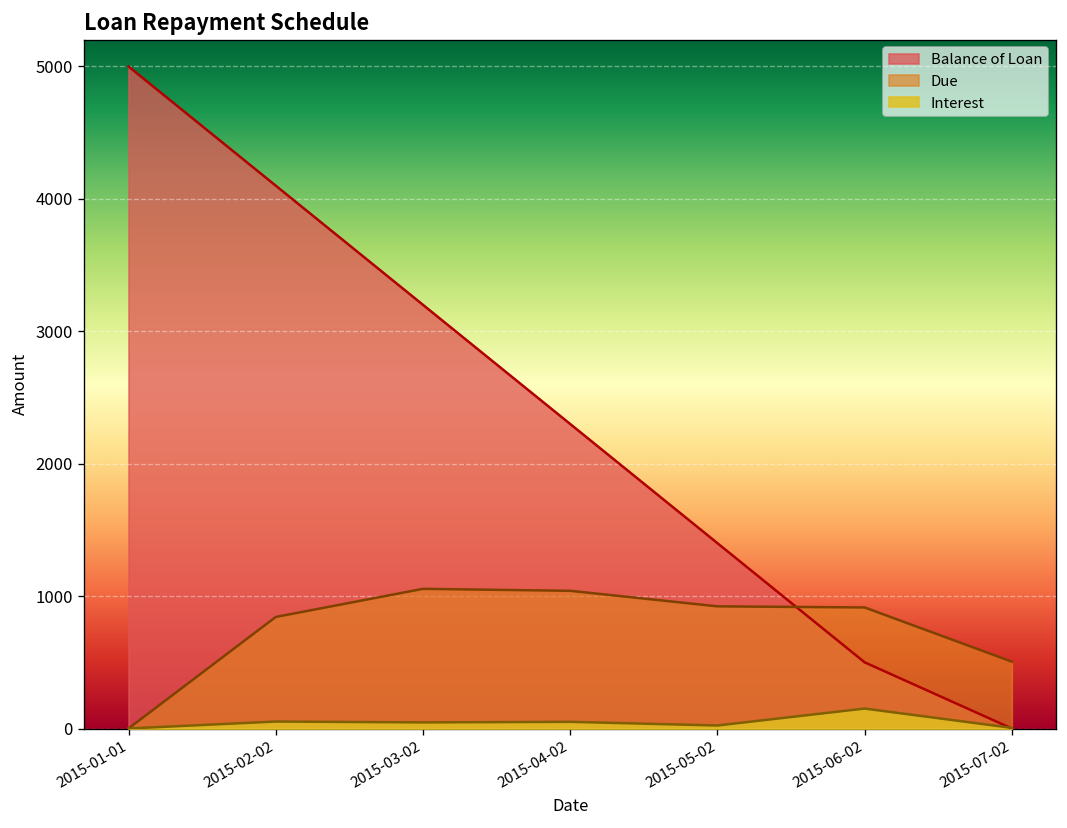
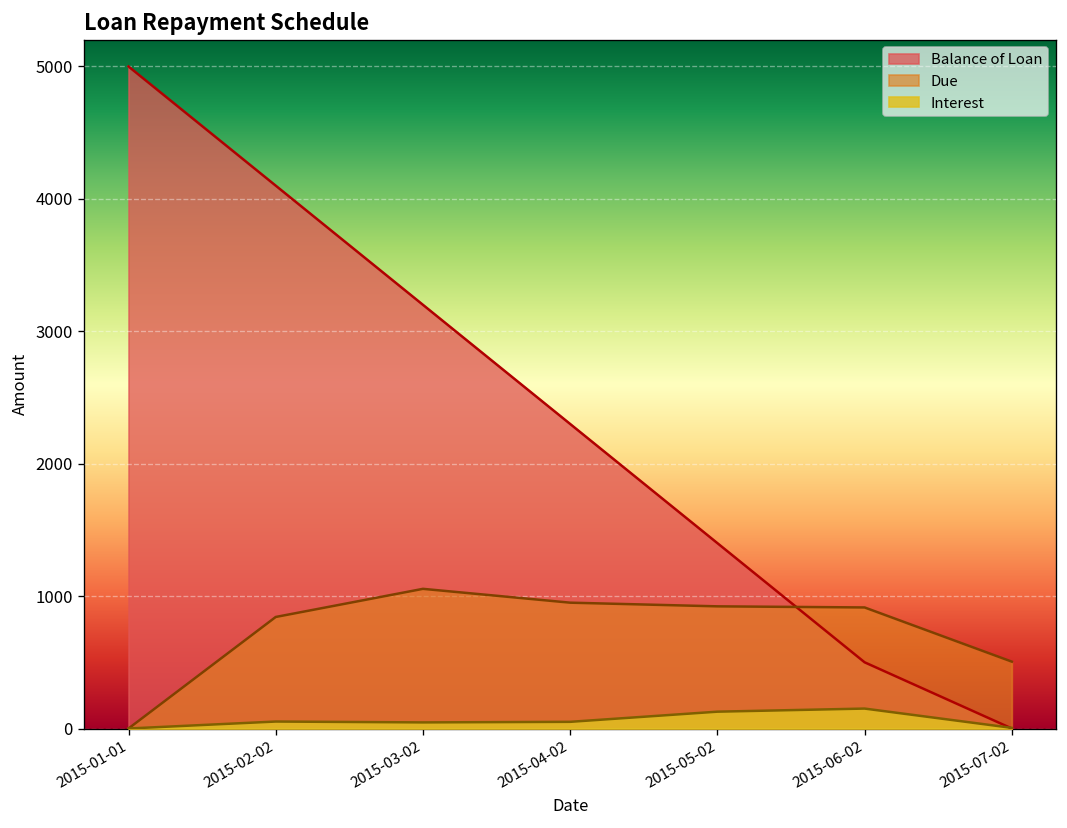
Due, 2015-04-02: 1040 -> 950
Interest, 2015-05-02: 20 -> 130
